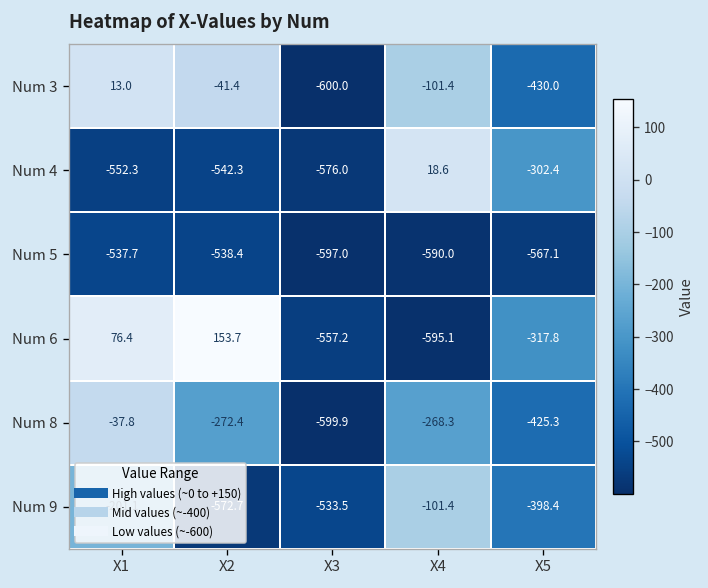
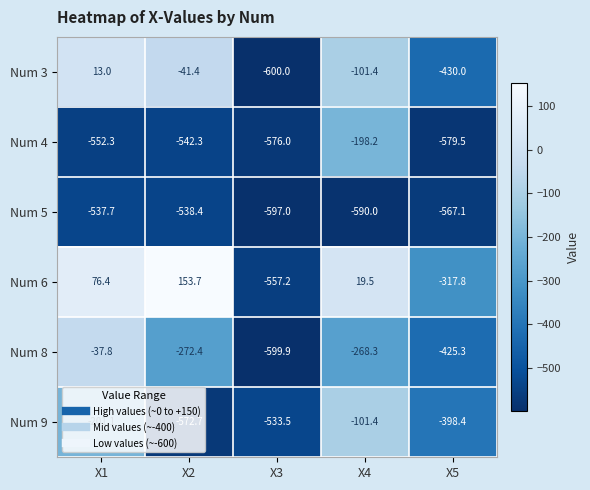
Num 4, X4: 18.6 -> -198.2
Num 4, X5: -302.4 -> -579.5
Num 6, X4: -595.1 -> 19.5
